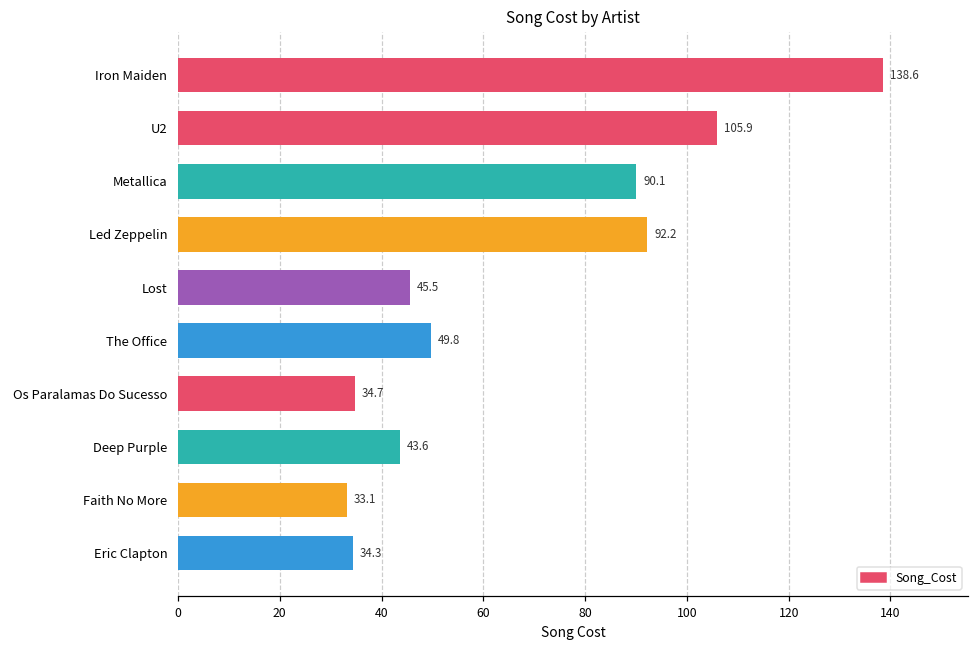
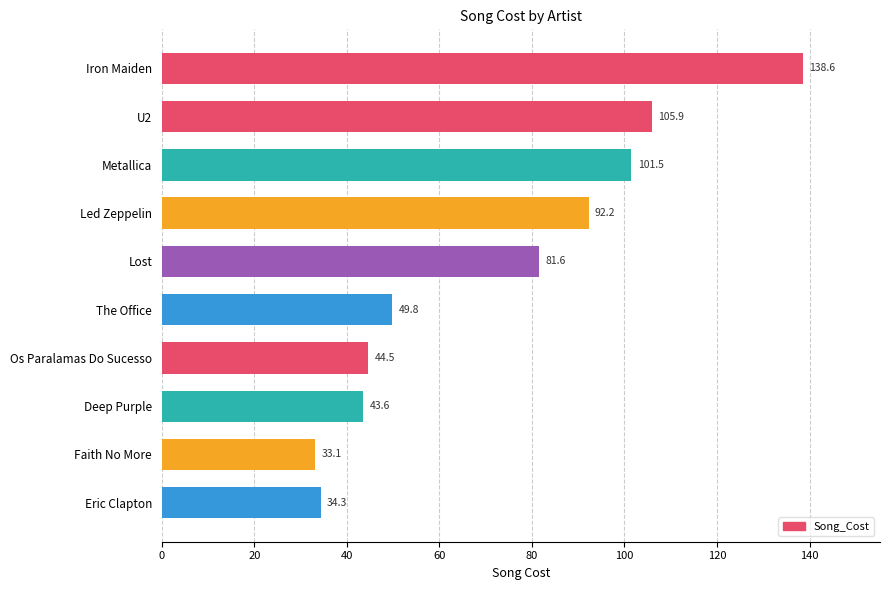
Metallica: 90.1 -> 101.5
Lost: 45.5 -> 81.6
Os Paralamas Do Sucesso: 34.7 -> 44.5
